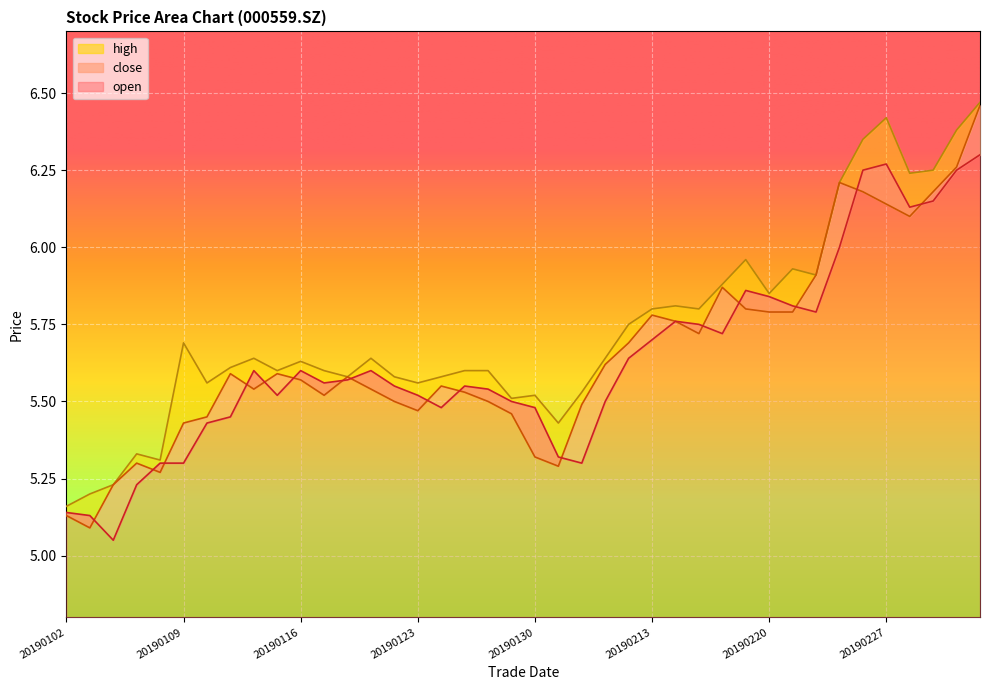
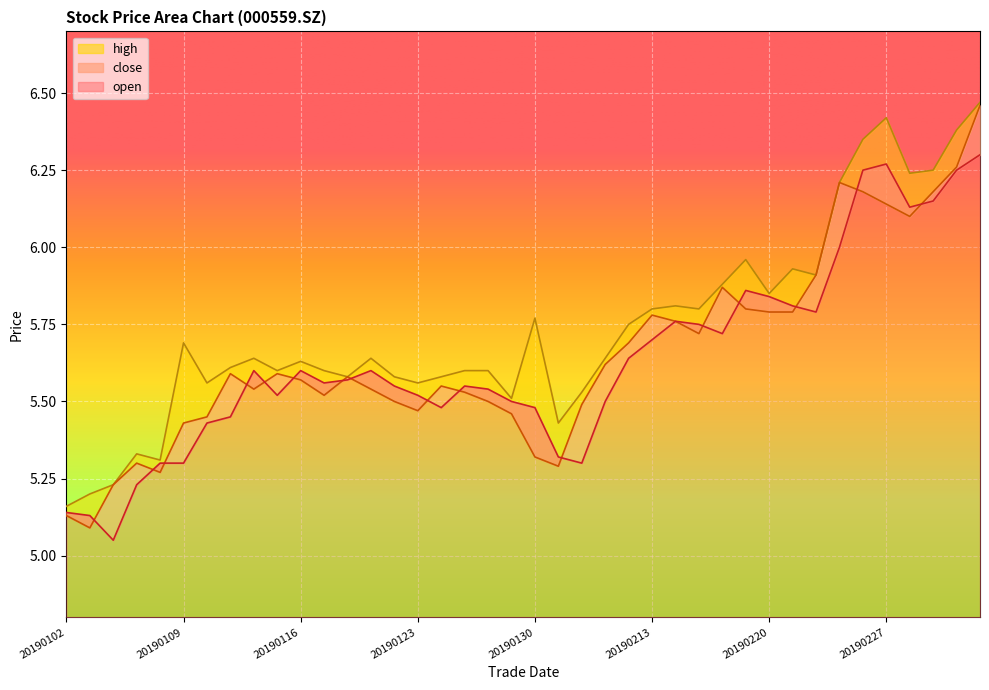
high, 20190130: 5.52 -> 5.77
